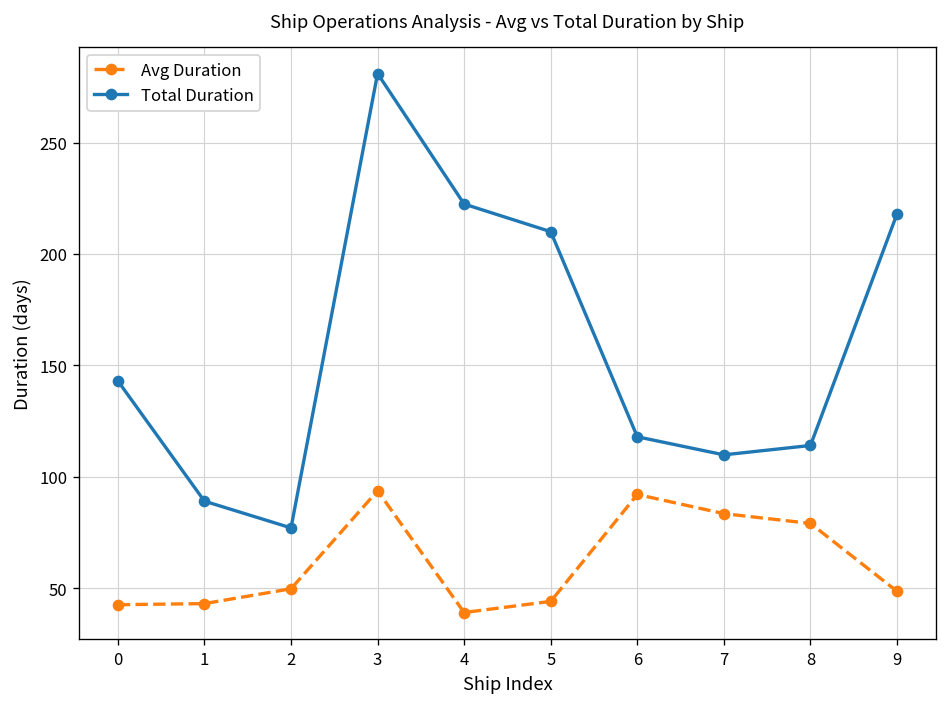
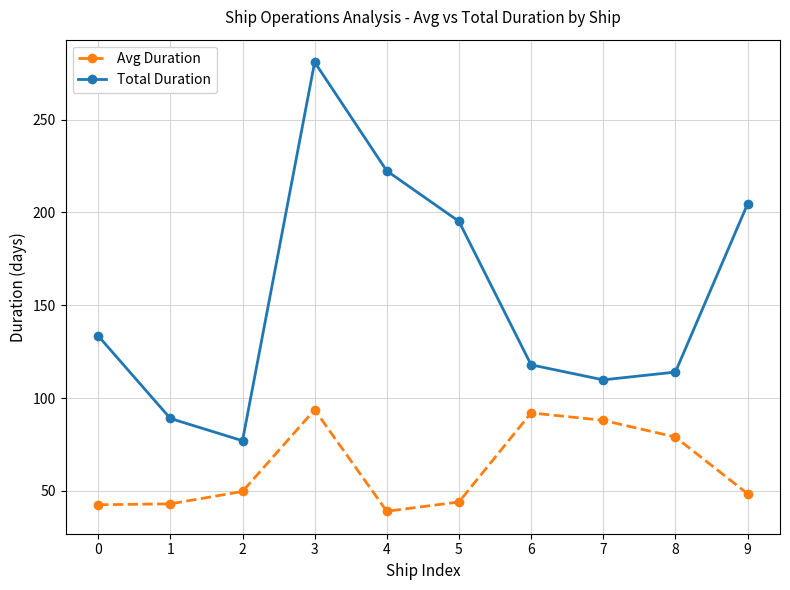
Total Duration, 0: 143 -> 134
Total Duration, 5: 210 -> 195
Avg Duration, 7: 83 -> 88
Total Duration, 9: 218 -> 205
